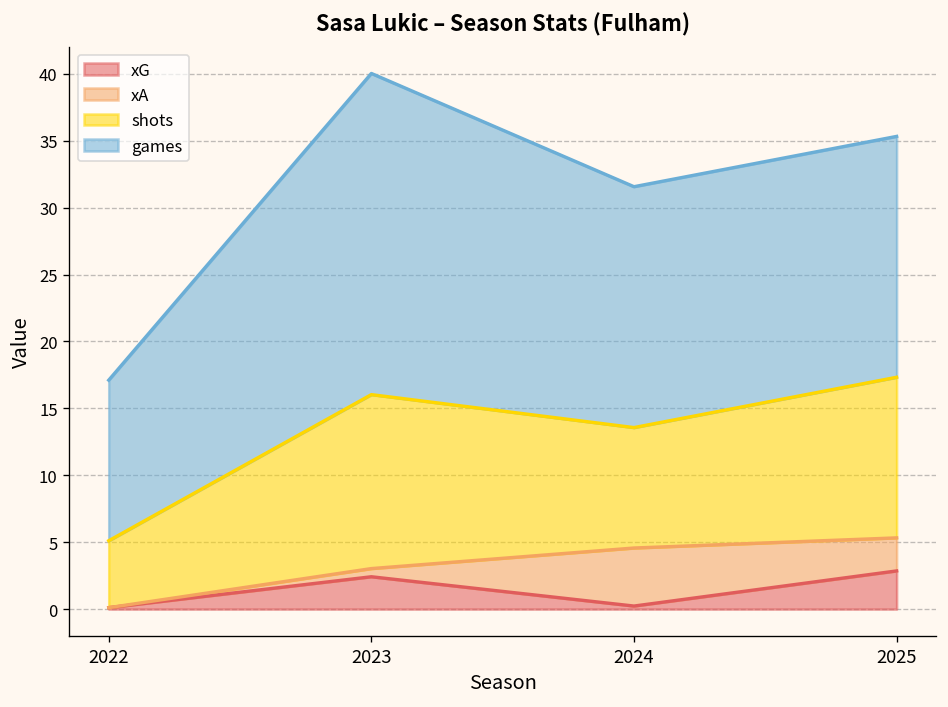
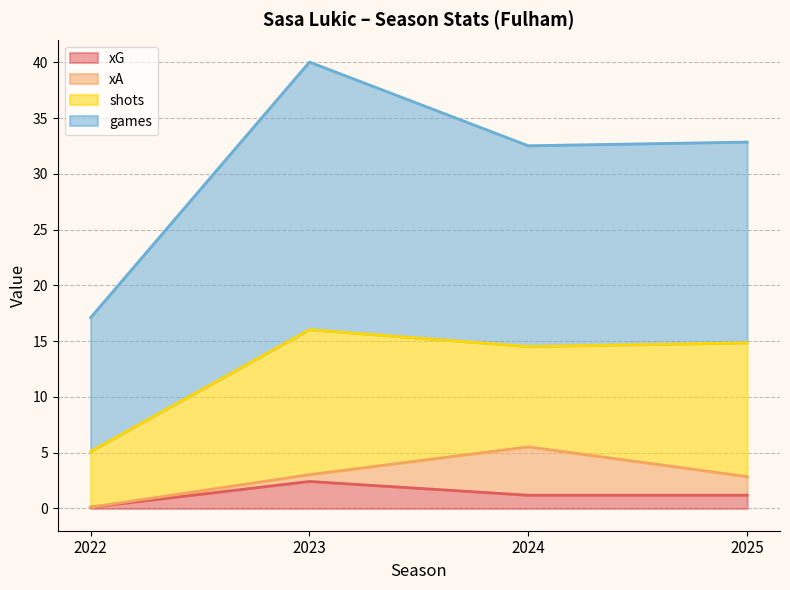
xG, 2024: 0.2 -> 1.2
xG, 2025: 2.9 -> 1.2
xA, 2025: 2.5 -> 1.7
